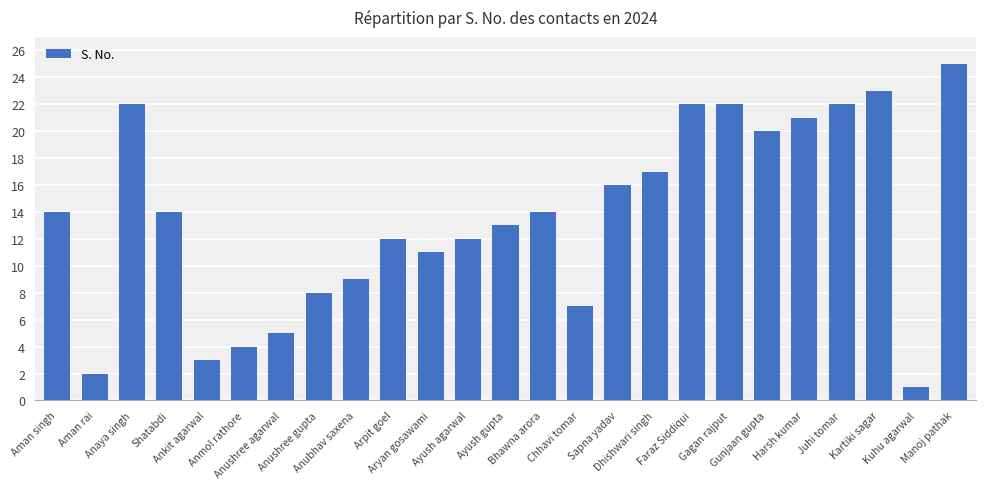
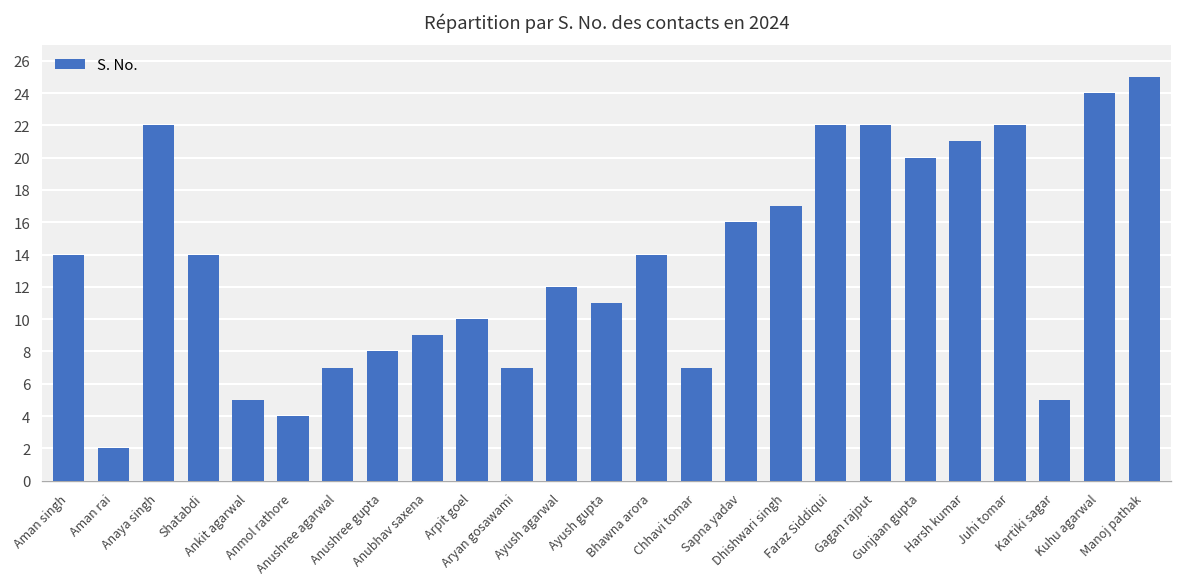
Ankit agarwal: 3 -> 5
Anushree agarwal: 5 -> 7
Arpit goel: 12 -> 10
Aryan gosawami: 11 -> 7
Ayush gupta: 13 -> 11
Kartiki sagar: 23 -> 5
Kuhu agarwal: 1 -> 24
